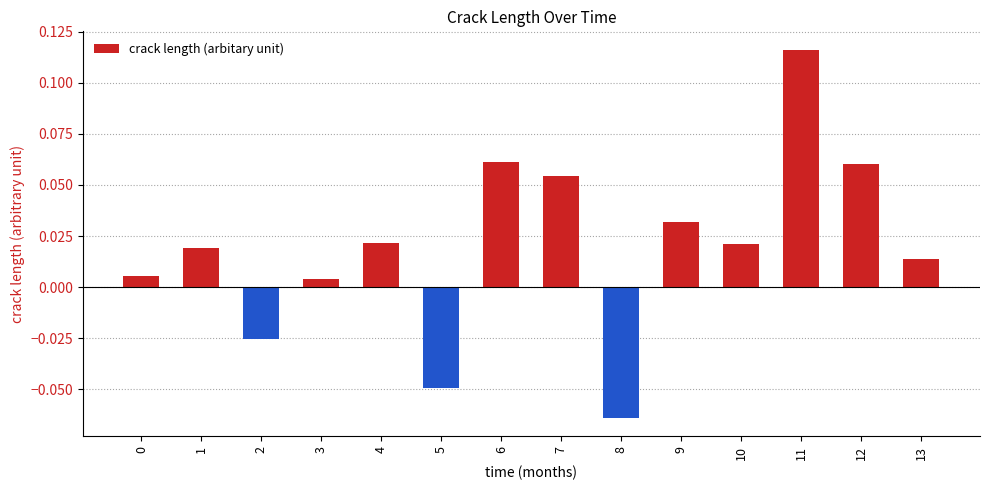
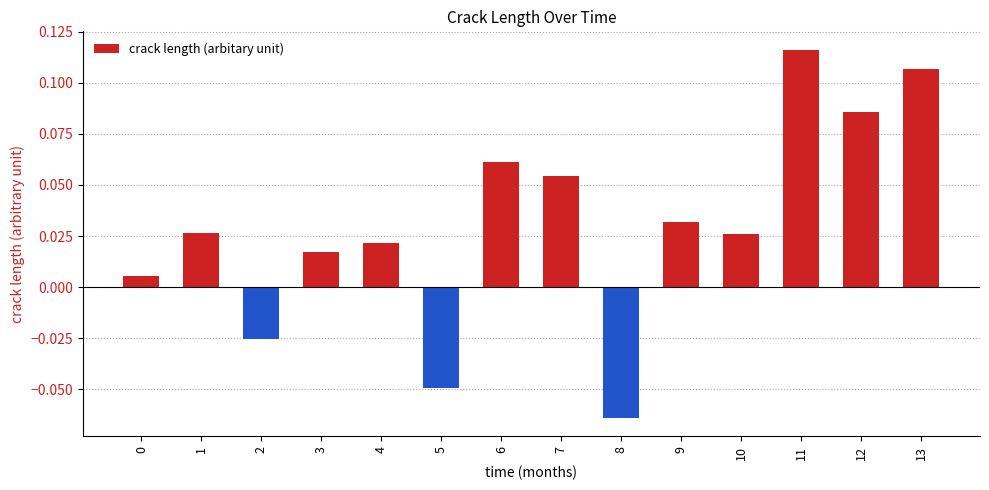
1: 0.019 -> 0.026
3: 0.004 -> 0.017
10: 0.021 -> 0.026
12: 0.060 -> 0.086
13: 0.014 -> 0.107
